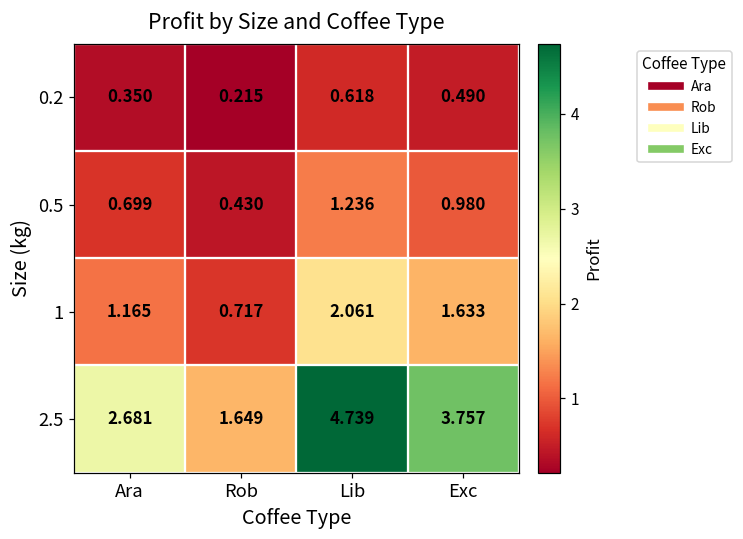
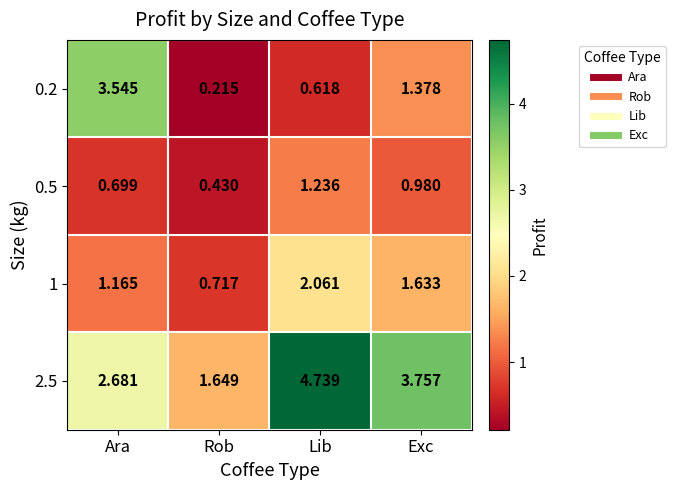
0.2, Ara: 0.350 -> 3.545
0.2, Exc: 0.490 -> 1.378
